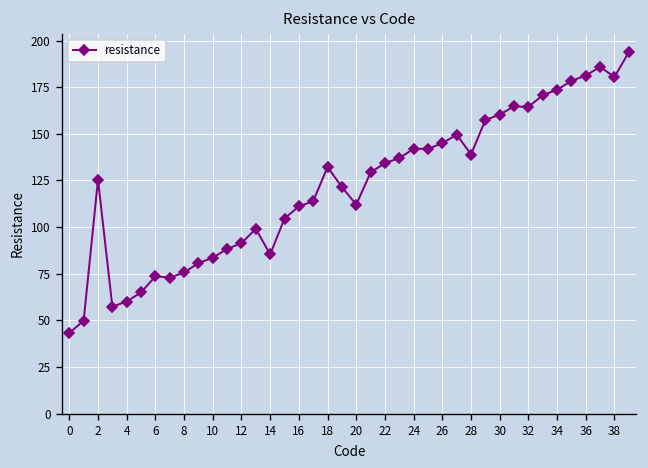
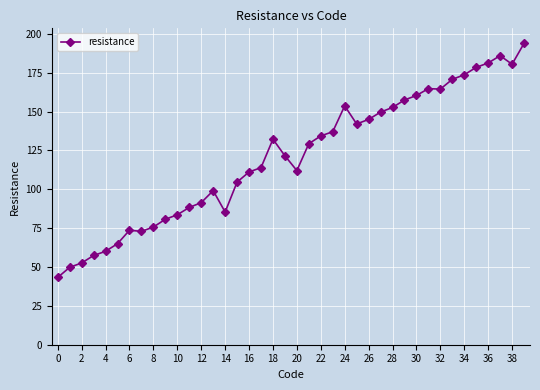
2: 125 -> 53
24: 142 -> 154
28: 139 -> 153
